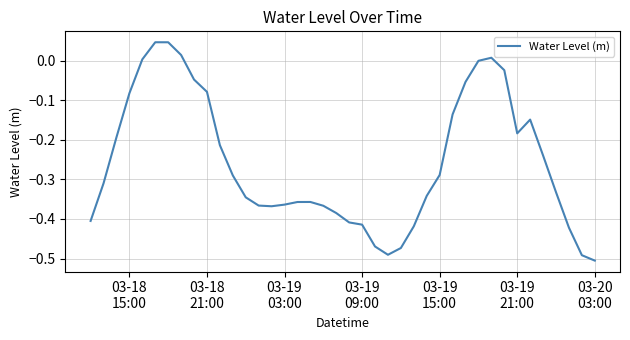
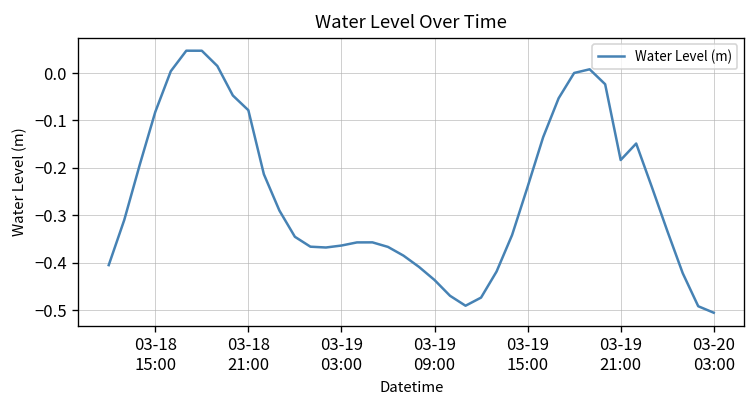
03-19 09:00: -0.41 -> -0.44
03-19 15:00: -0.29 -> -0.24
